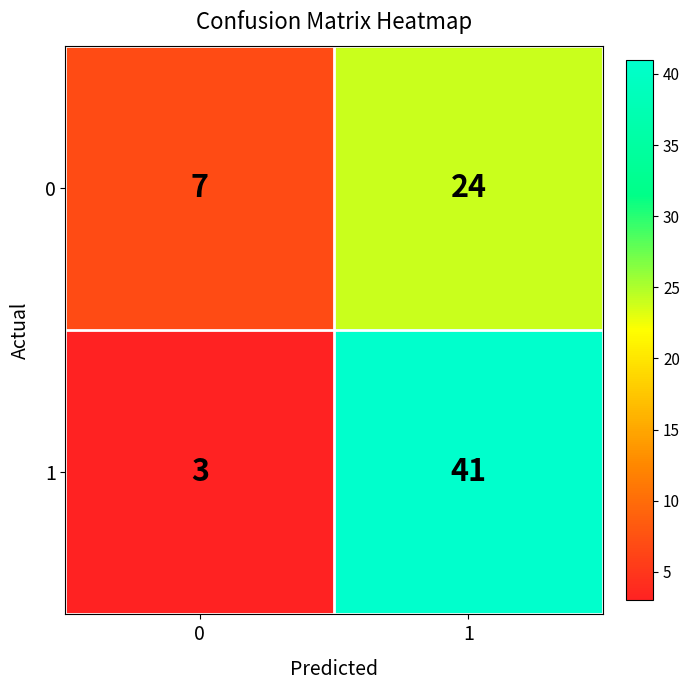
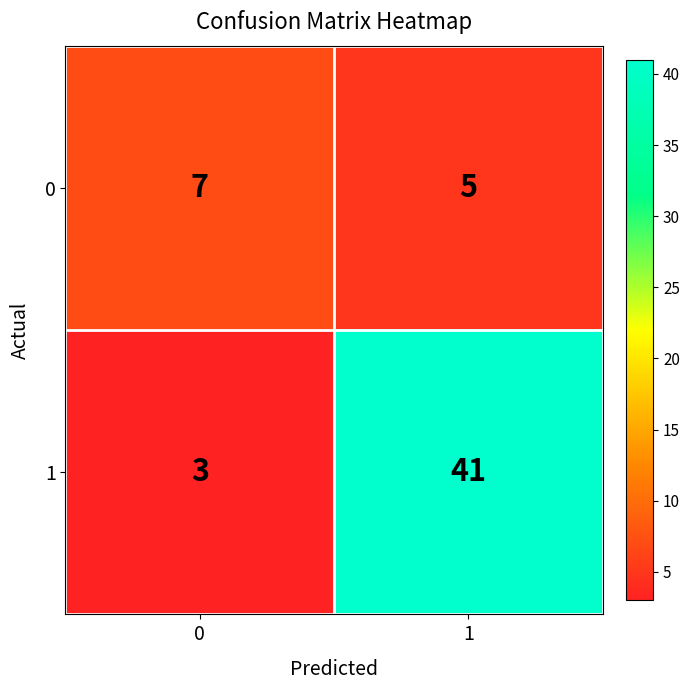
0, 1: 24 -> 5
